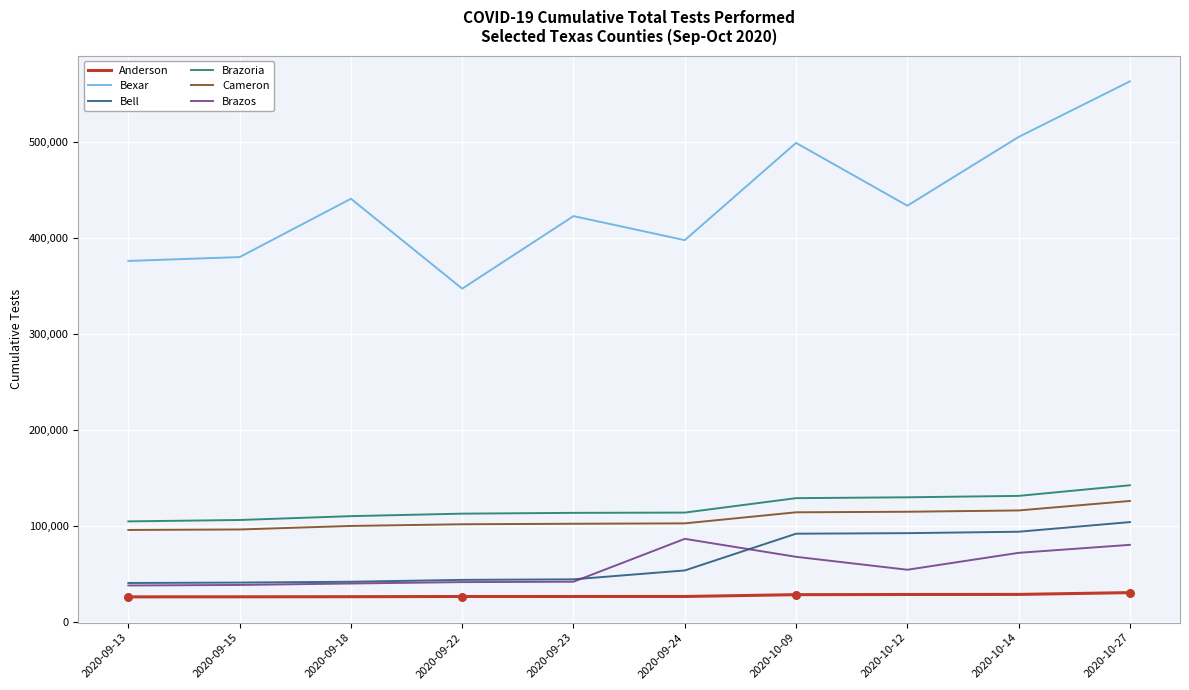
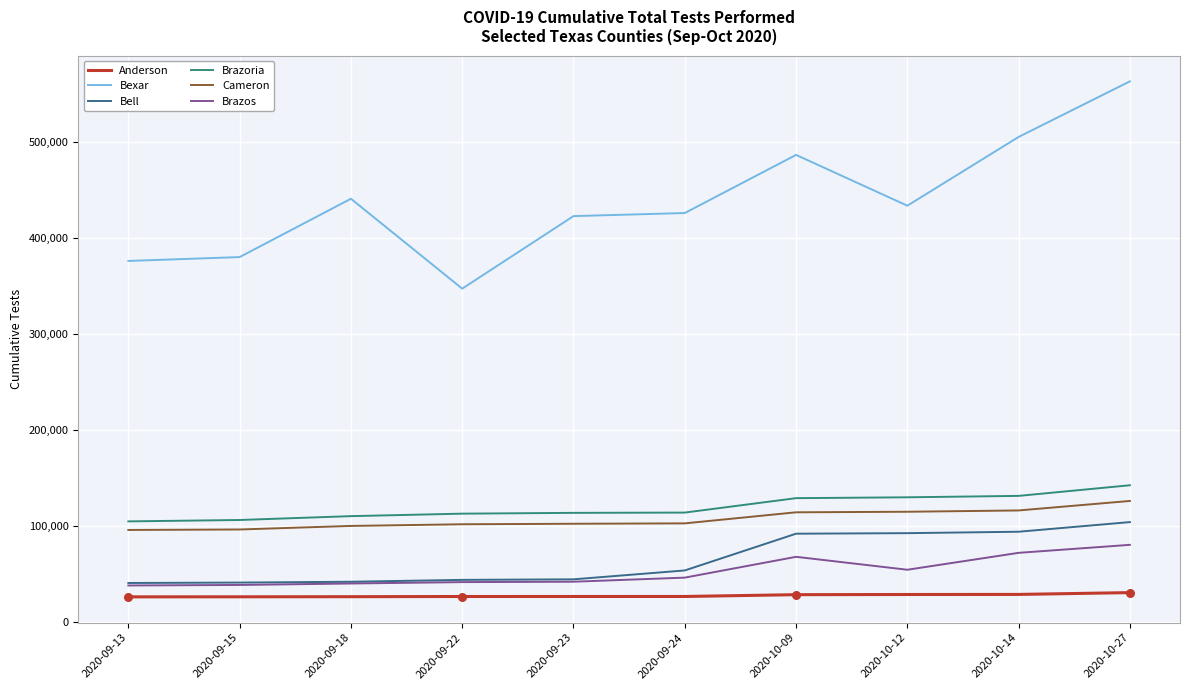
Bexar, 2020-09-24: 400,000 -> 430,000
Brazos, 2020-09-24: 90,000 -> 50,000
Bexar, 2020-10-09: 500,000 -> 490,000
